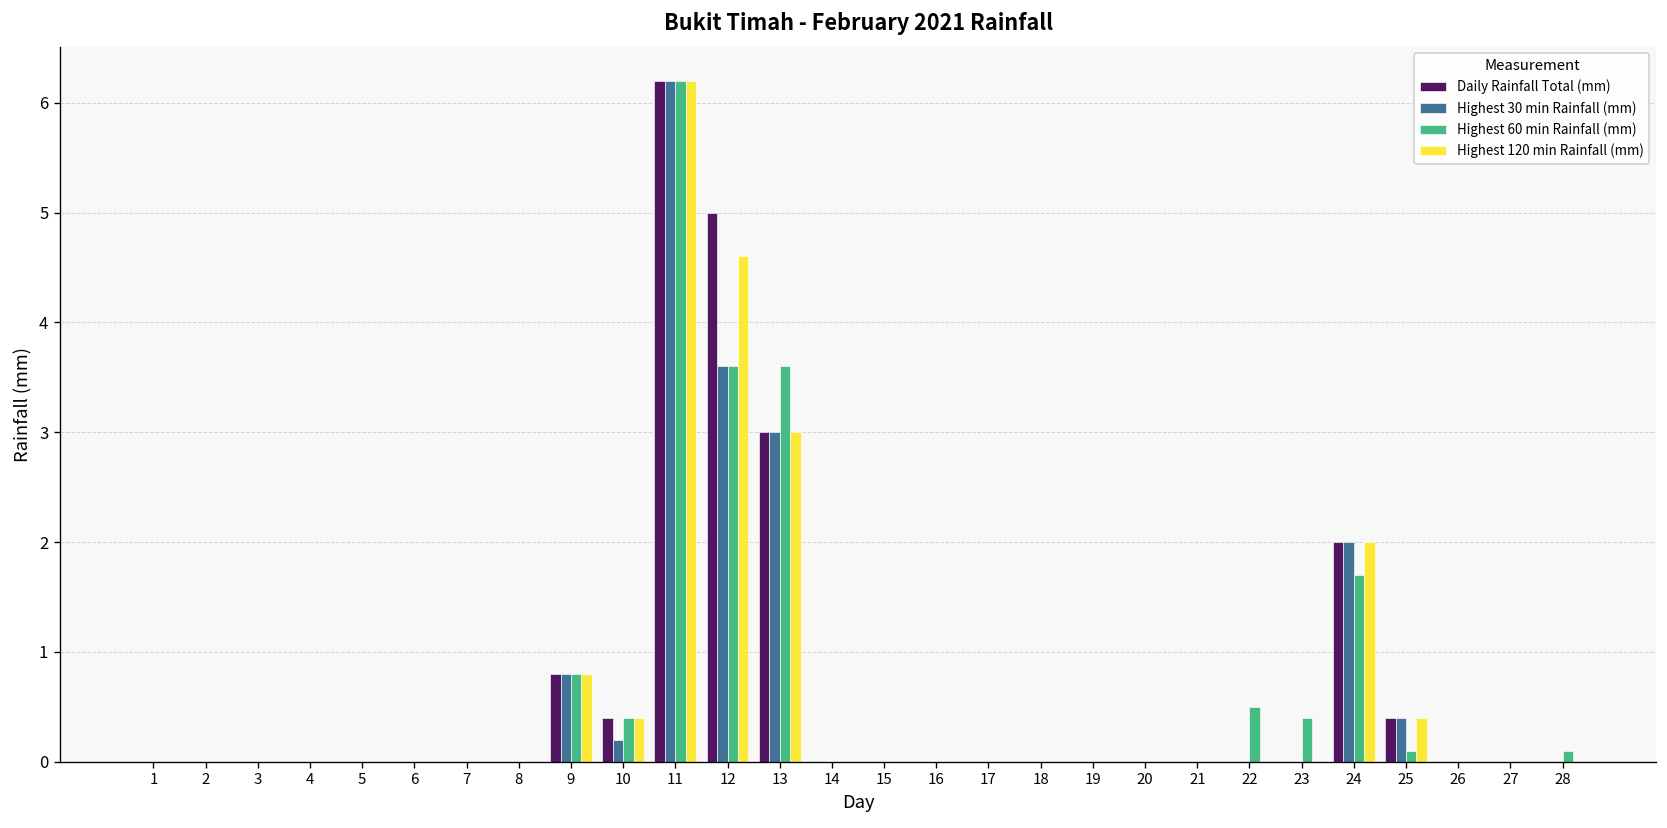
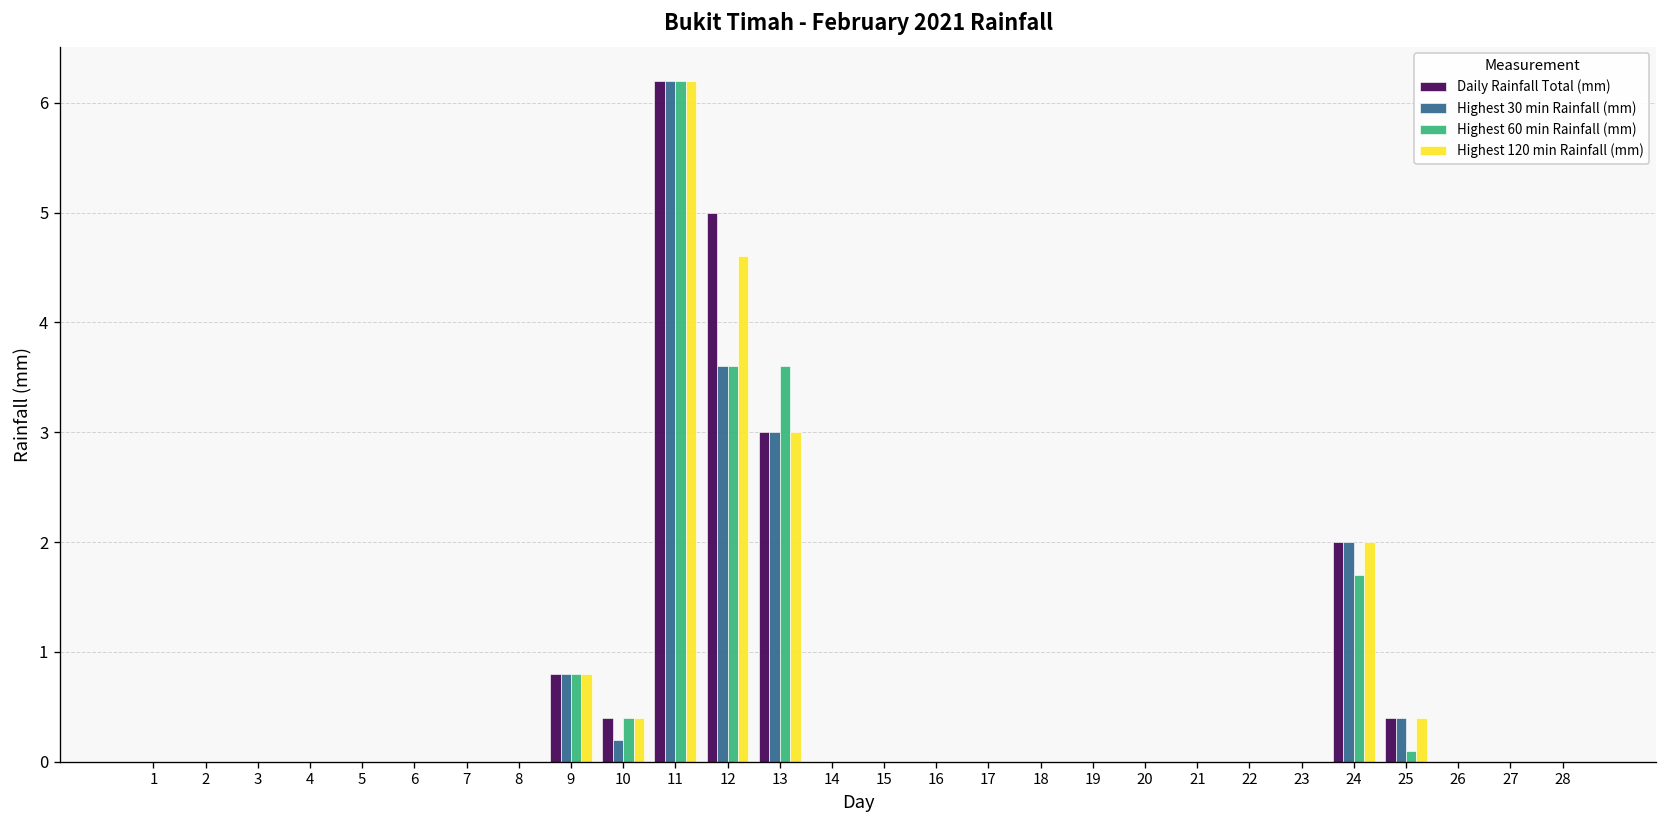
Highest 60 min Rainfall (mm), 22: 0.5 -> 0.0
Highest 60 min Rainfall (mm), 23: 0.4 -> 0.0
Highest 60 min Rainfall (mm), 28: 0.1 -> 0.0
